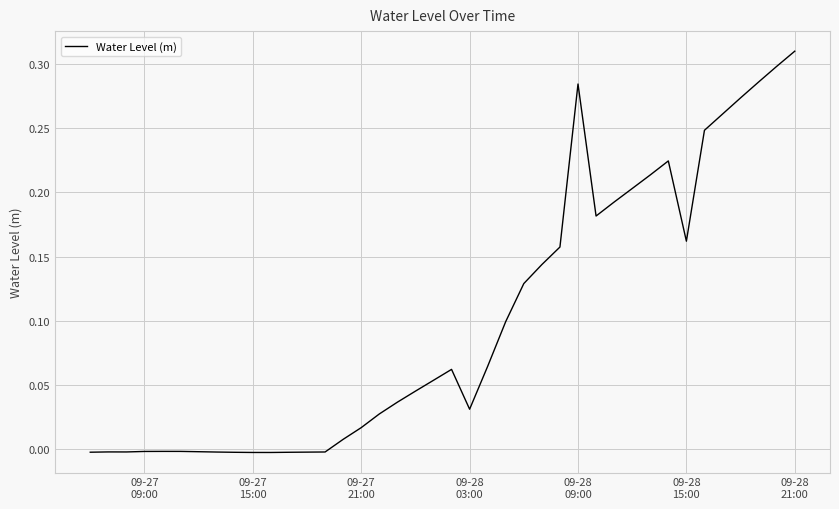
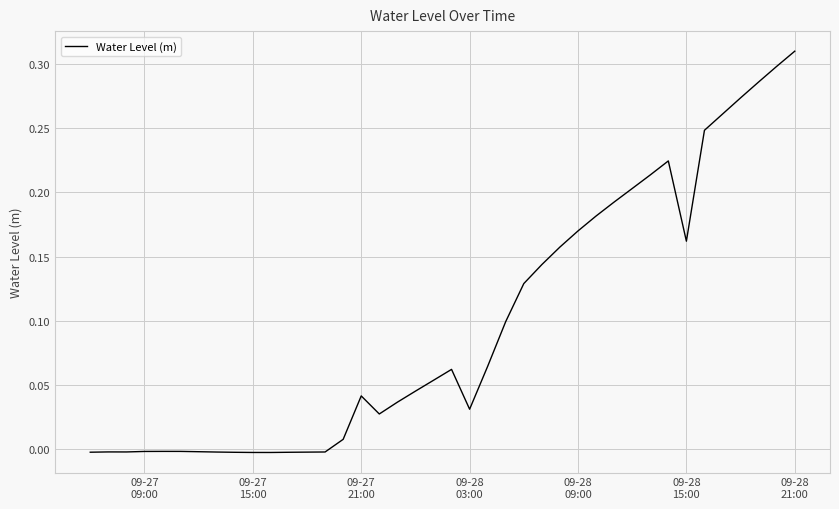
09-27 21:00: 0.017 -> 0.041
09-28 09:00: 0.284 -> 0.170
